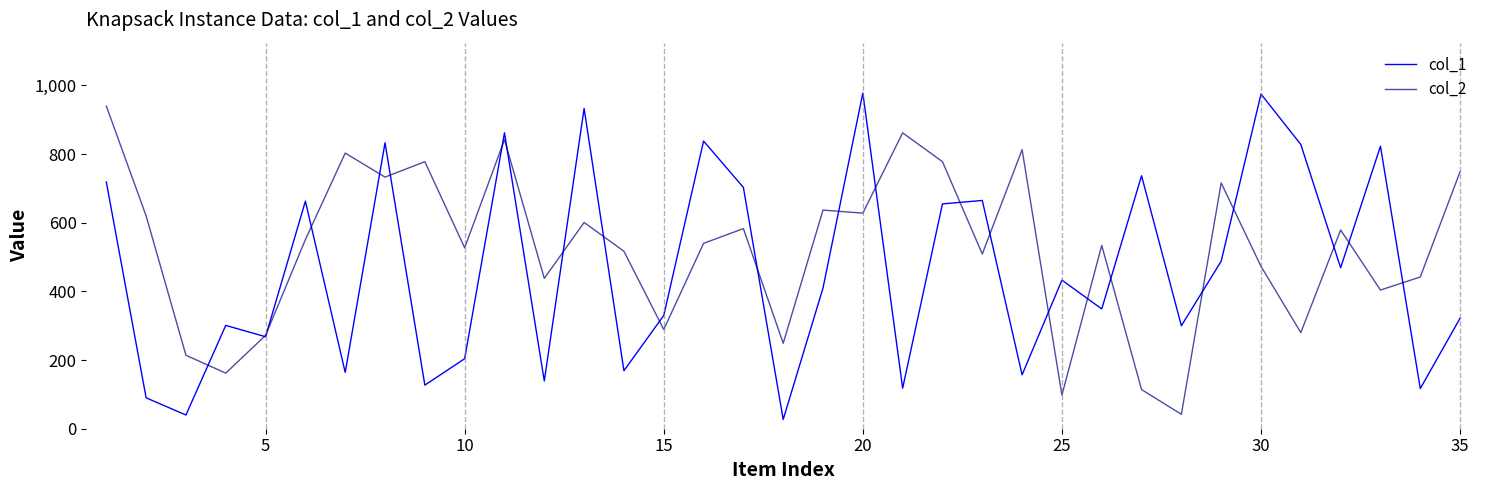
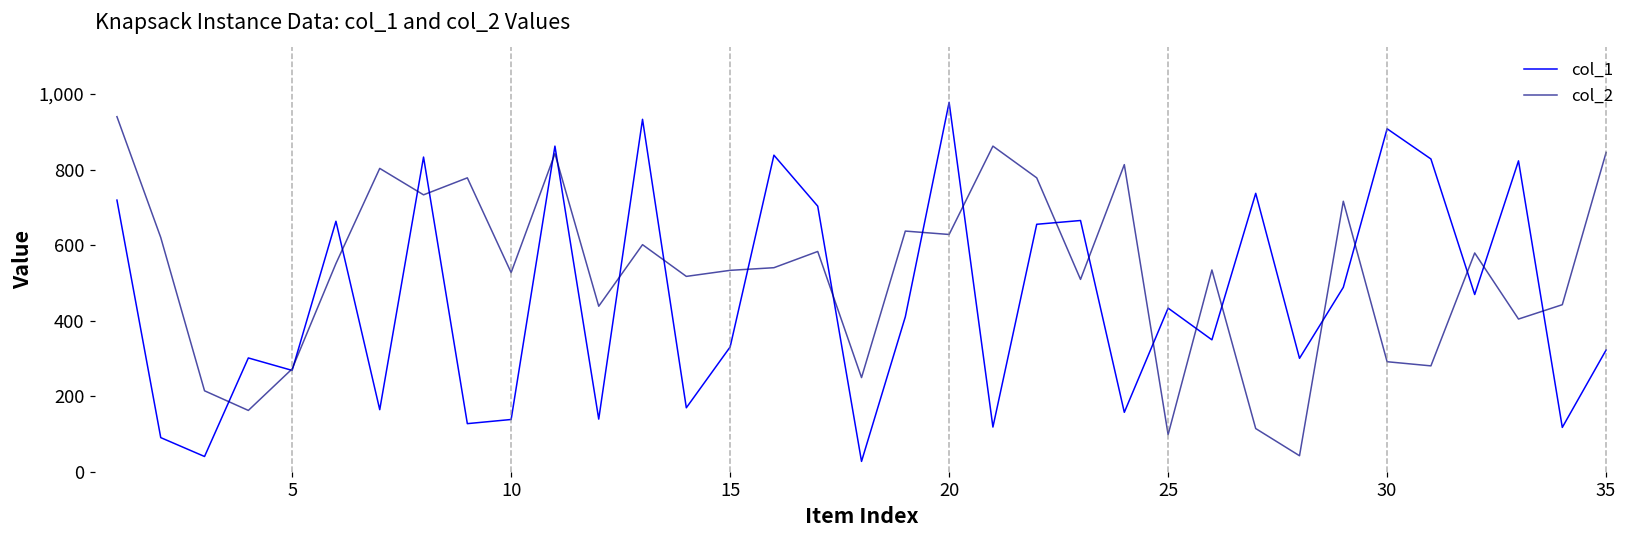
col_1, 10: 200 -> 140
col_2, 15: 290 -> 530
col_1, 30: 980 -> 910
col_2, 30: 470 -> 290
col_2, 35: 750 -> 850
